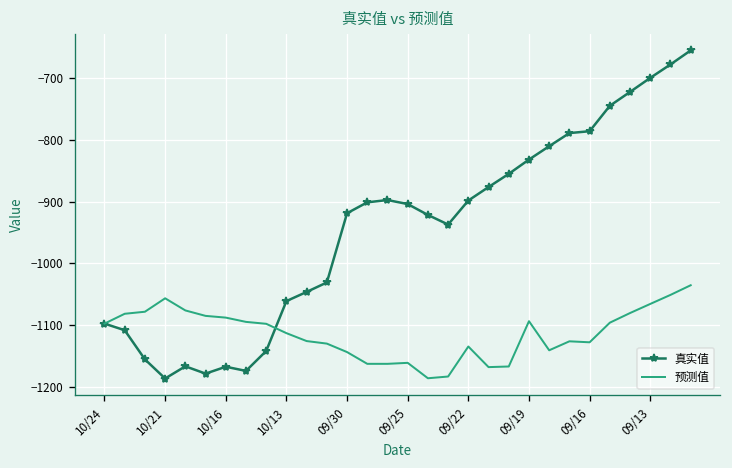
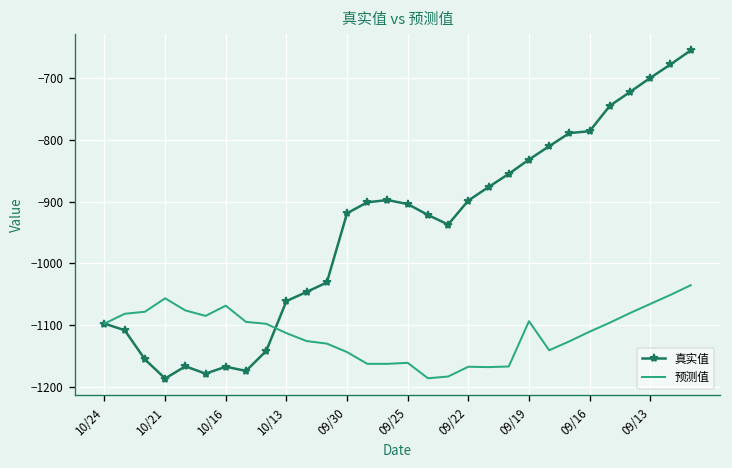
预测值, 10/16: -1090 -> -1070
预测值, 09/22: -1130 -> -1170
预测值, 09/16: -1130 -> -1110
